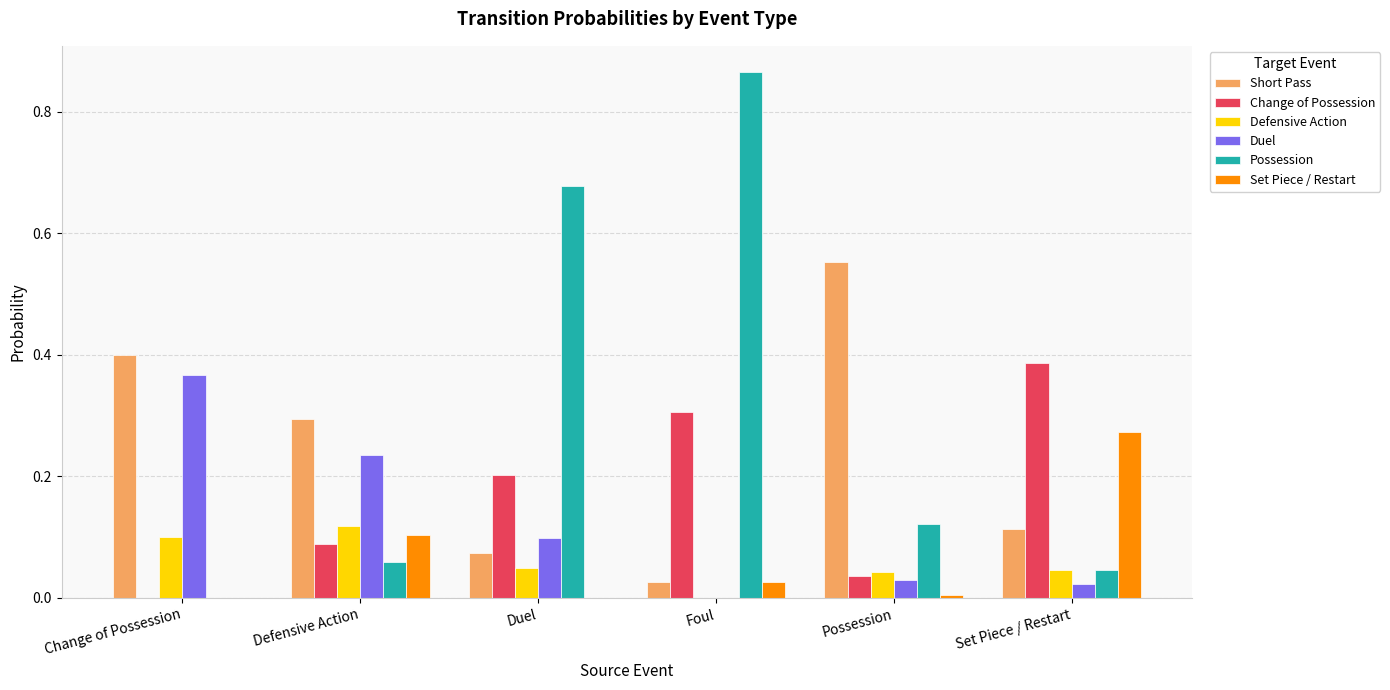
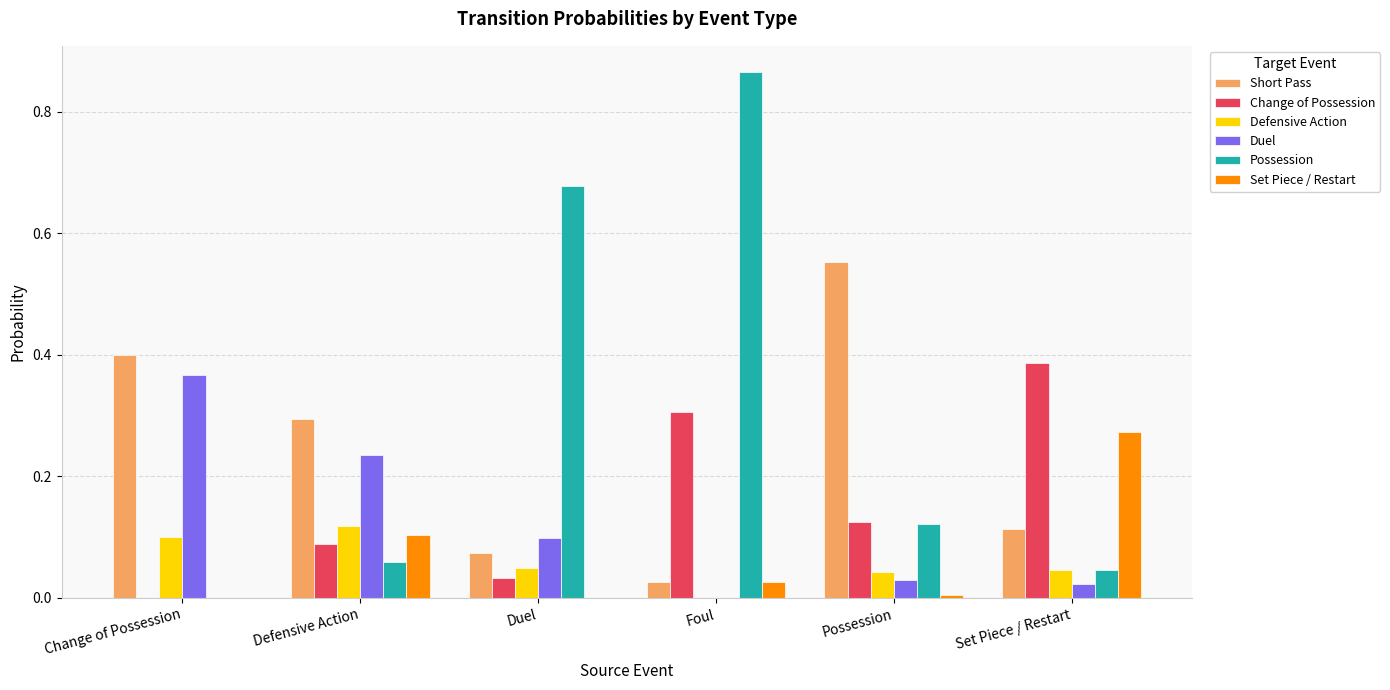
Change of Possession, Duel: 0.20 -> 0.03
Change of Possession, Possession: 0.04 -> 0.12
